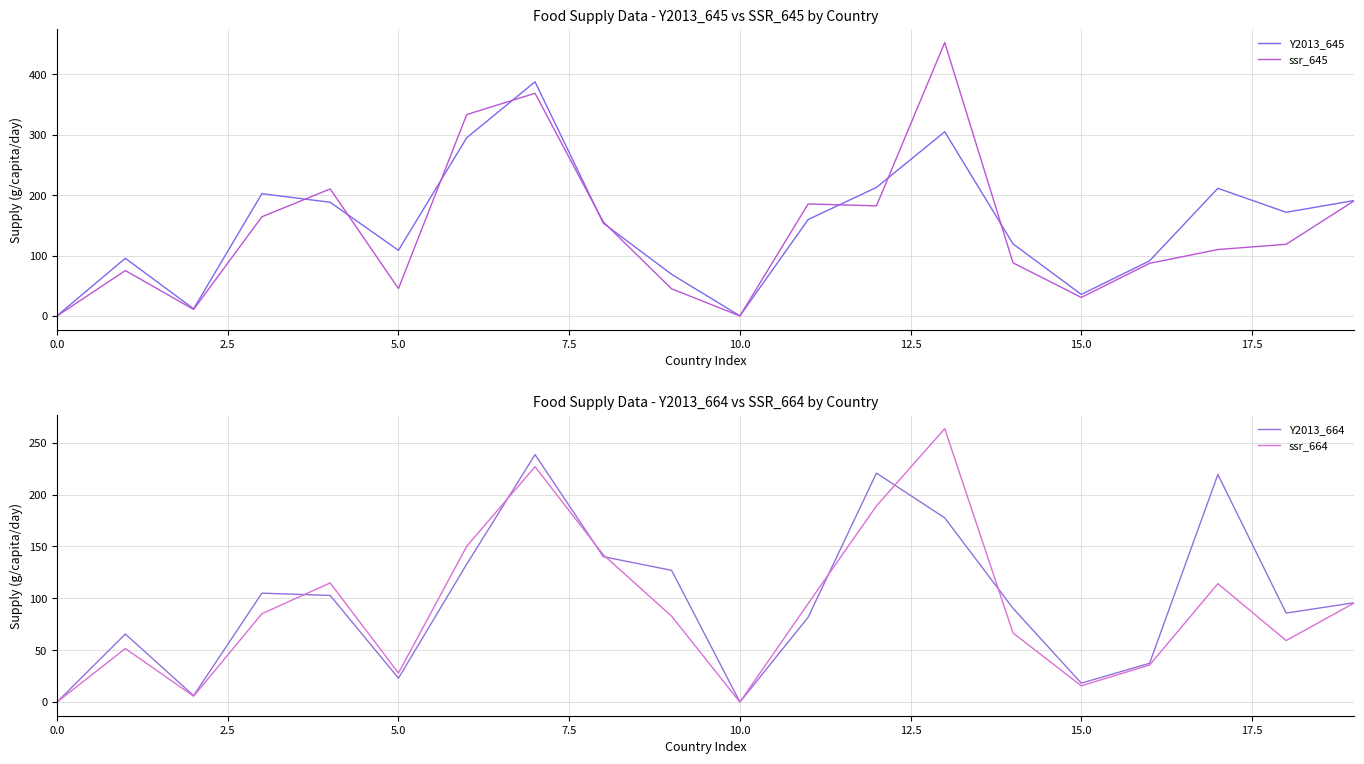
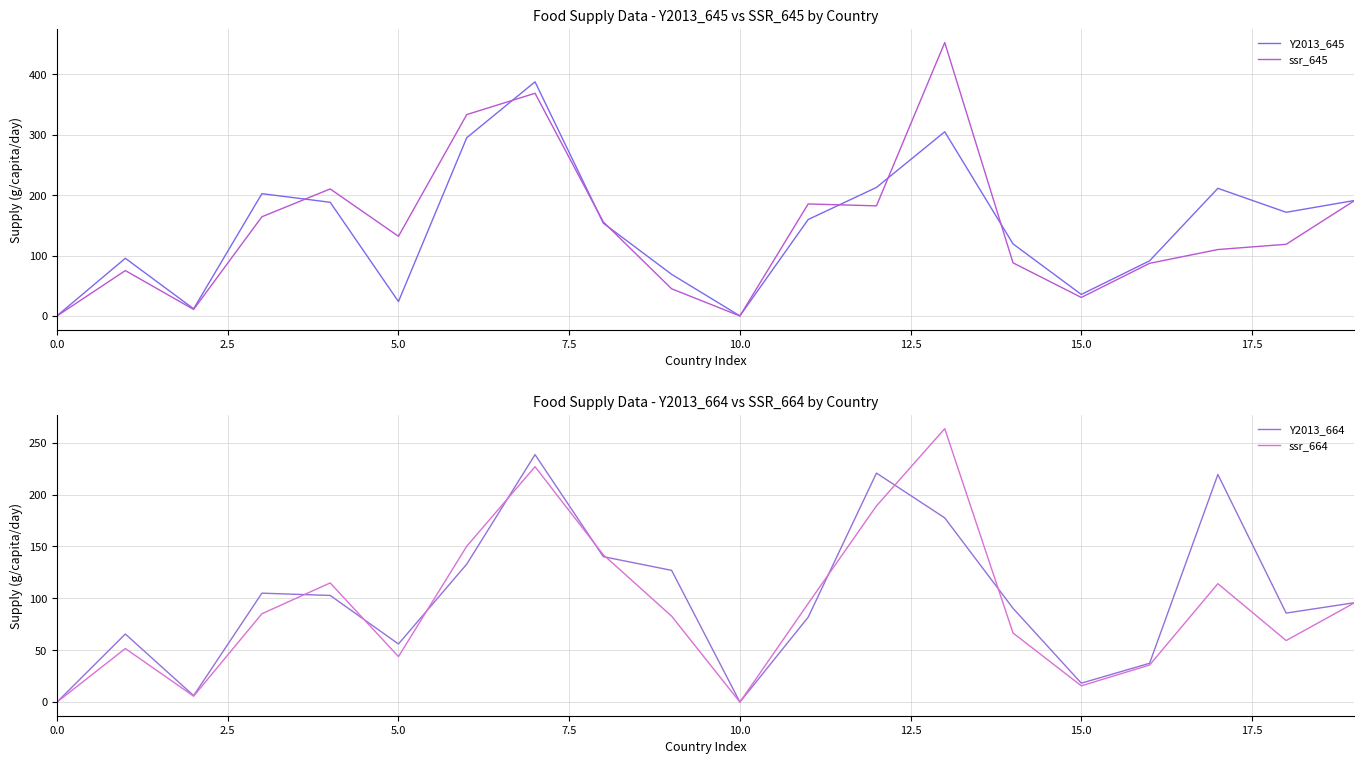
Food Supply Data - Y2013_645 vs SSR_645 by Country, Y2013_645, 5.0: 110 -> 20
Food Supply Data - Y2013_645 vs SSR_645 by Country, ssr_645, 5.0: 50 -> 130
Food Supply Data - Y2013_664 vs SSR_664 by Country, Y2013_664, 5.0: 23 -> 56
Food Supply Data - Y2013_664 vs SSR_664 by Country, ssr_664, 5.0: 28 -> 44
